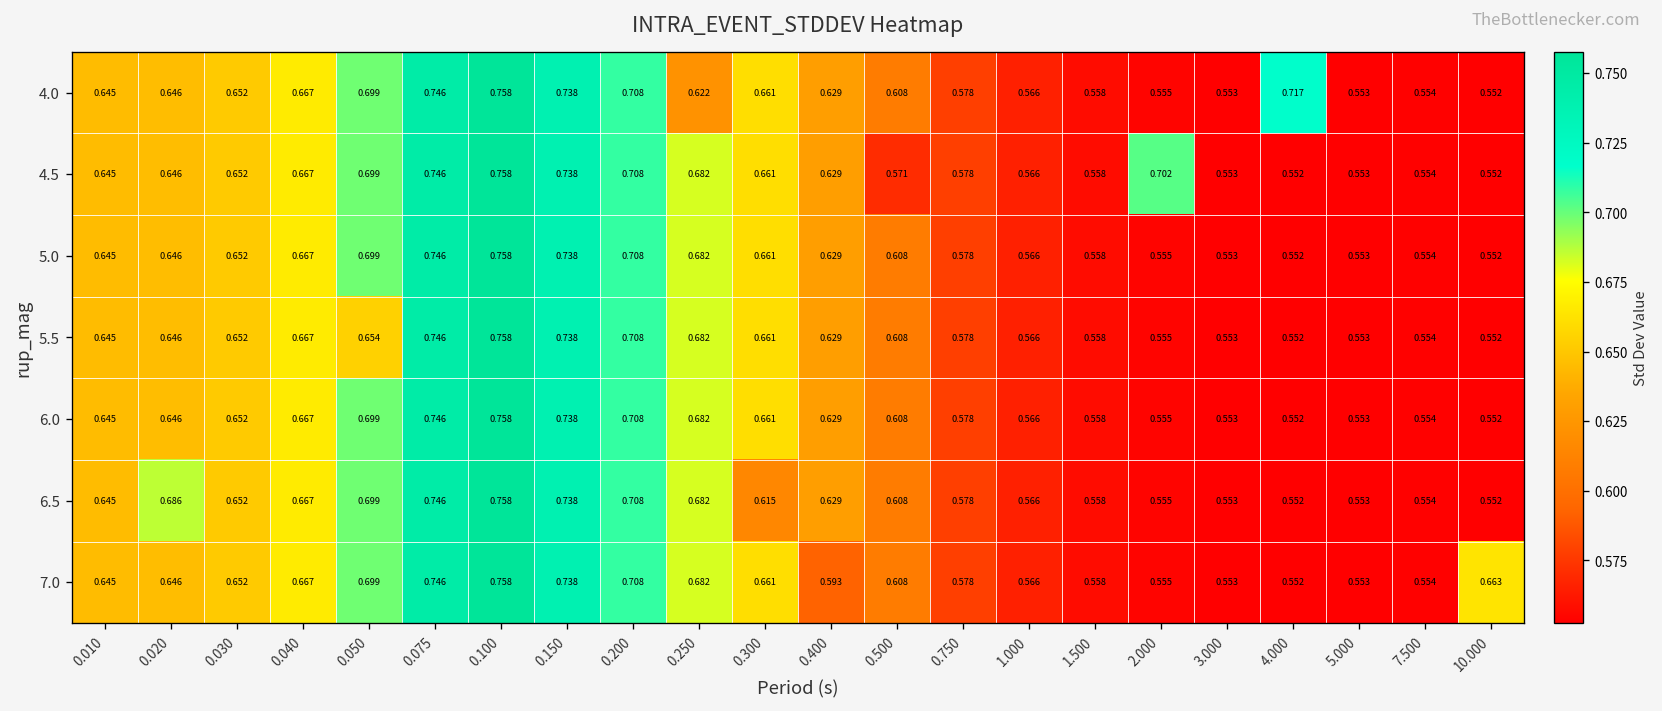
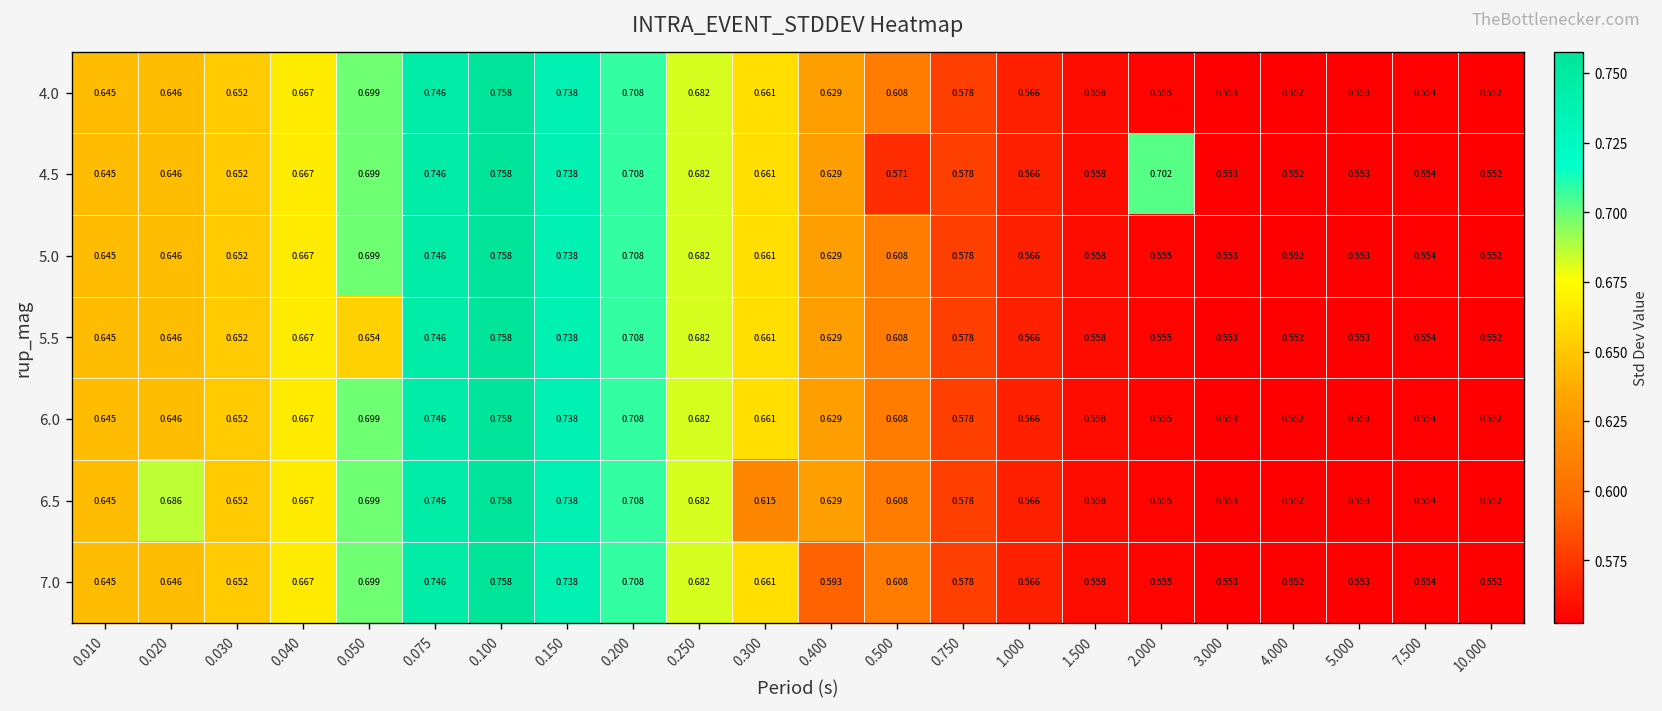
4.0, 0.250: 0.622 -> 0.682
4.0, 4.000: 0.717 -> 0.552
7.0, 10.000: 0.663 -> 0.552
